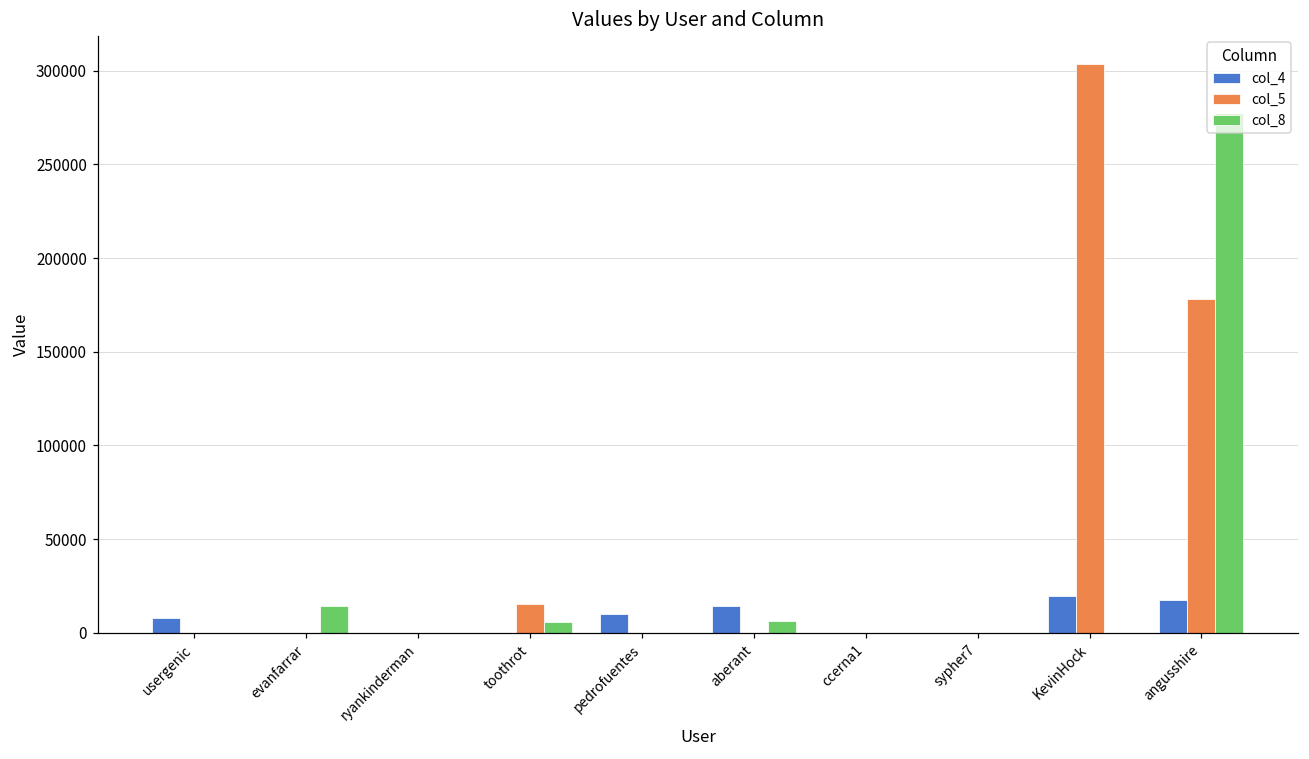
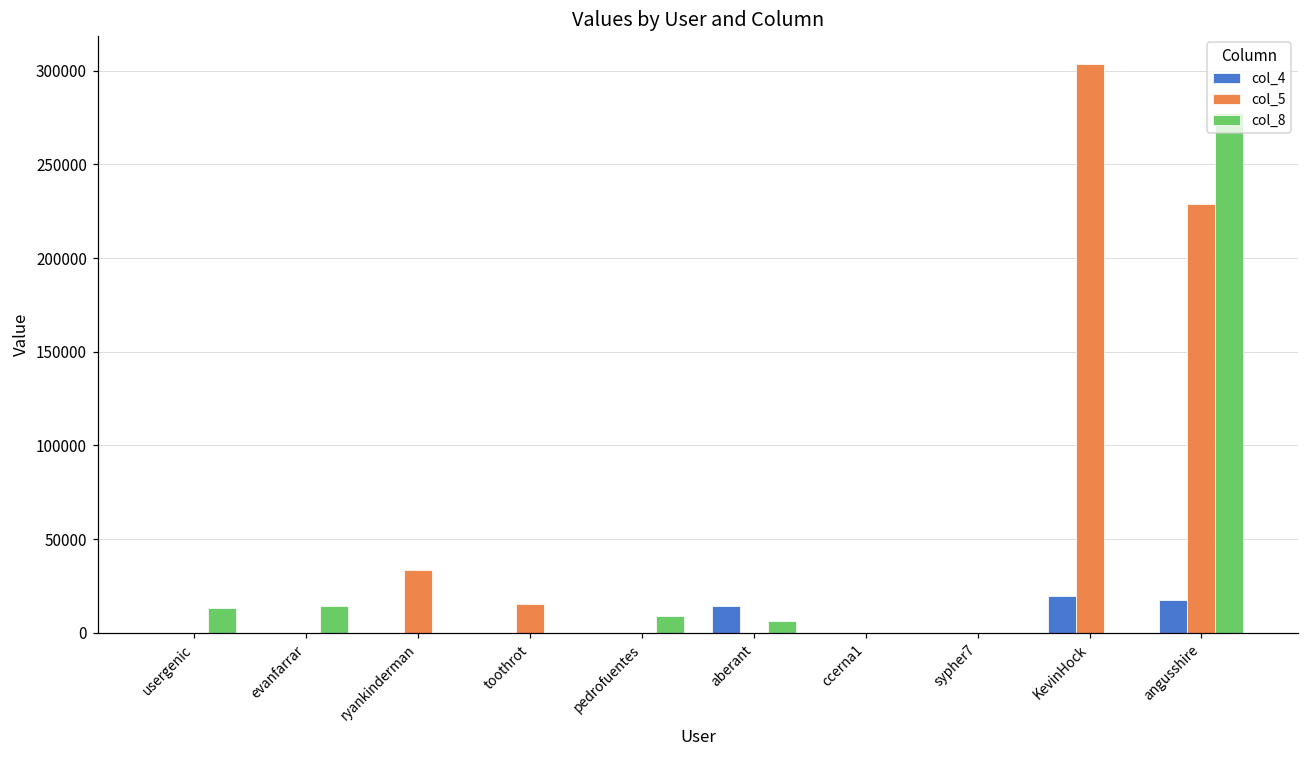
col_4, usergenic: 8000 -> 0
col_8, usergenic: 0 -> 13000
col_5, ryankinderman: 0 -> 34000
col_8, toothrot: 6000 -> 0
col_4, pedrofuentes: 10000 -> 0
col_8, pedrofuentes: 0 -> 9000
col_5, angusshire: 178000 -> 229000
